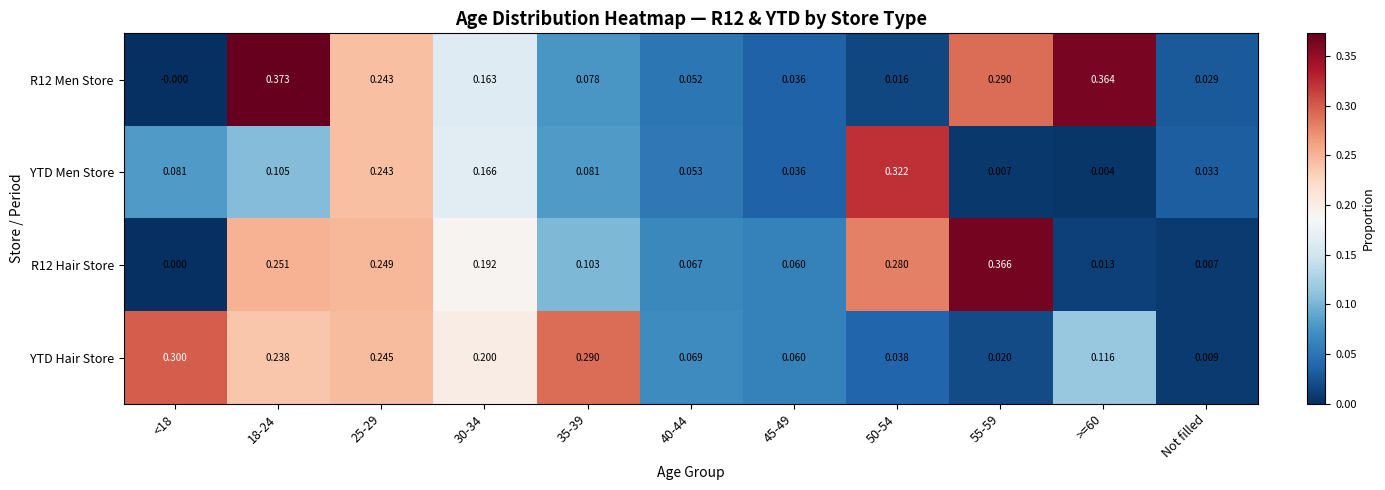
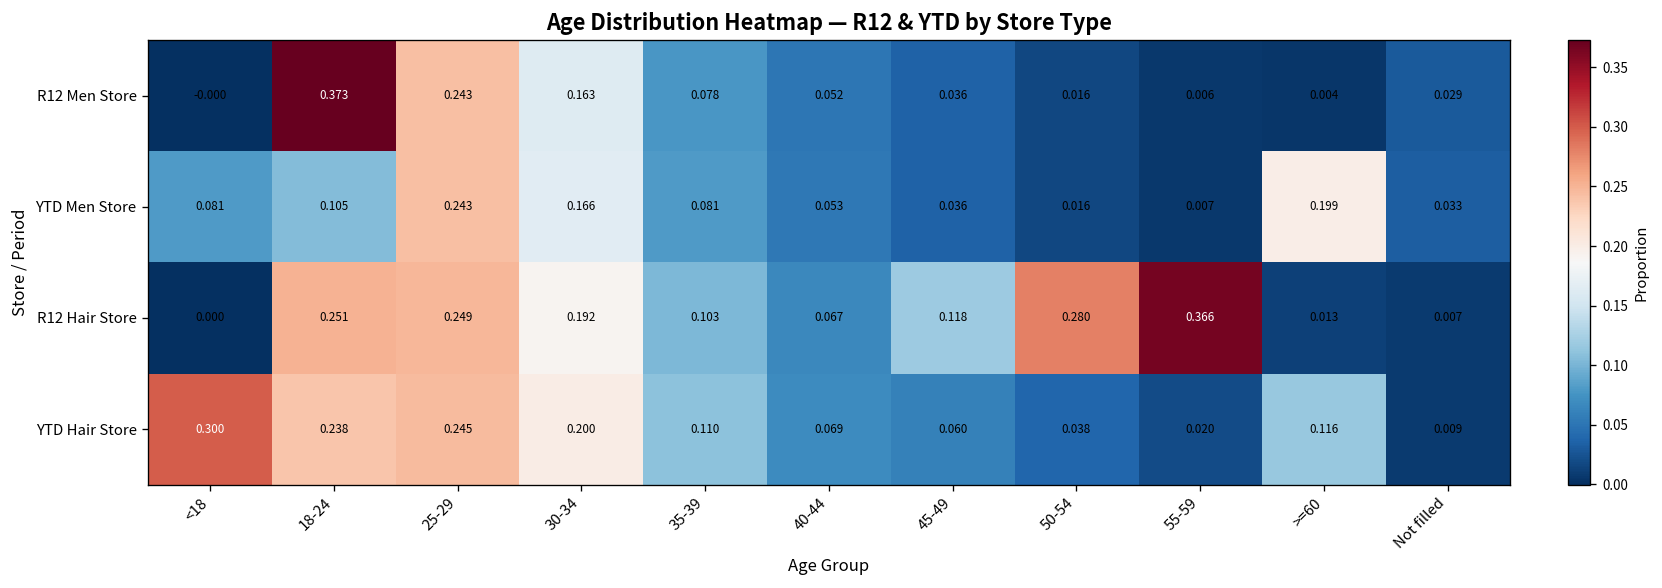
R12 Men Store, 55-59: 0.290 -> 0.006
R12 Men Store, >=60: 0.364 -> 0.004
YTD Men Store, 50-54: 0.322 -> 0.016
YTD Men Store, >=60: 0.004 -> 0.199
R12 Hair Store, 45-49: 0.060 -> 0.118
YTD Hair Store, 35-39: 0.290 -> 0.110
